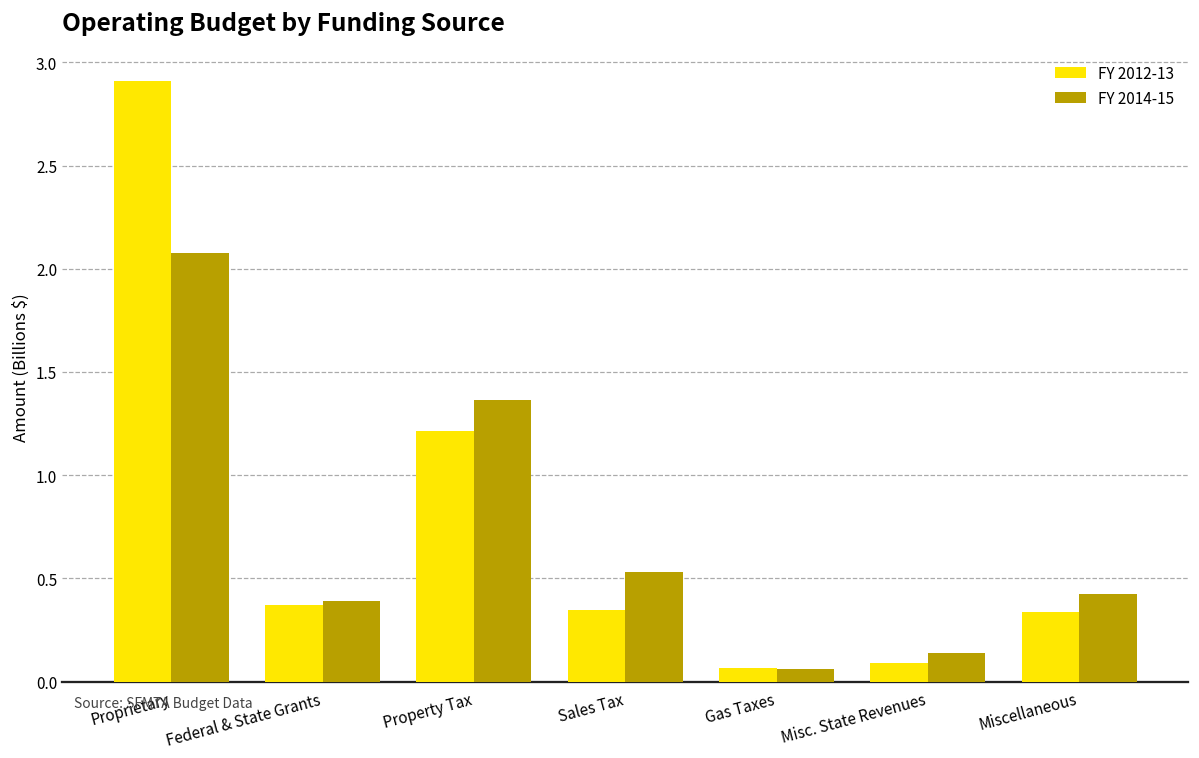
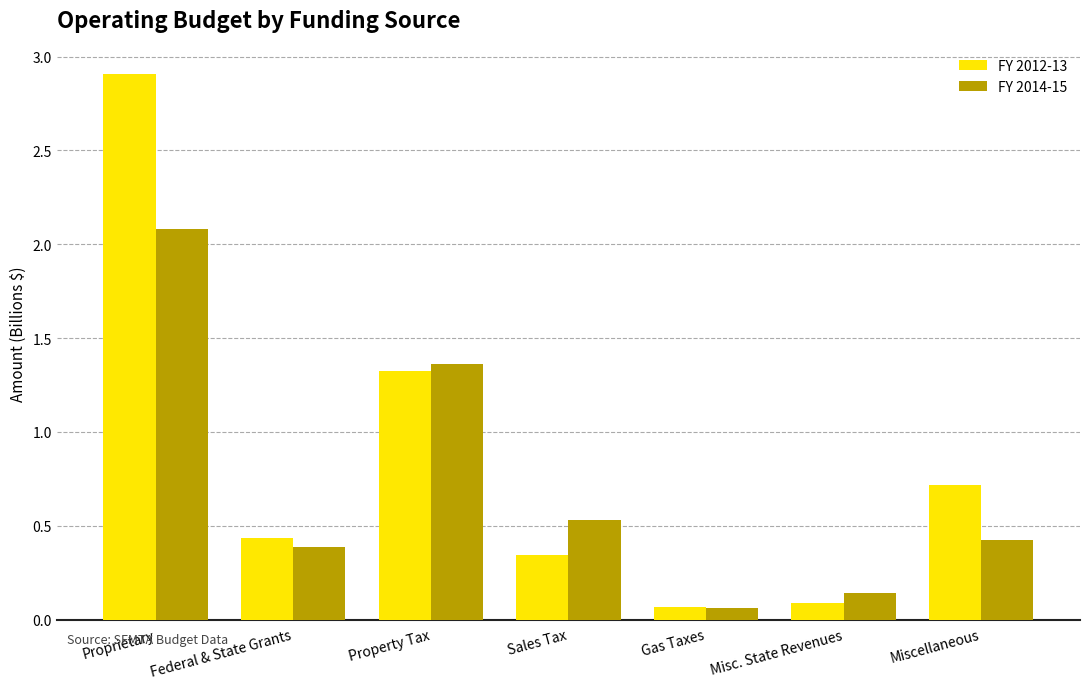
FY 2012-13, Federal & State Grants: 0.37 -> 0.43
FY 2012-13, Property Tax: 1.21 -> 1.33
FY 2012-13, Miscellaneous: 0.34 -> 0.72
